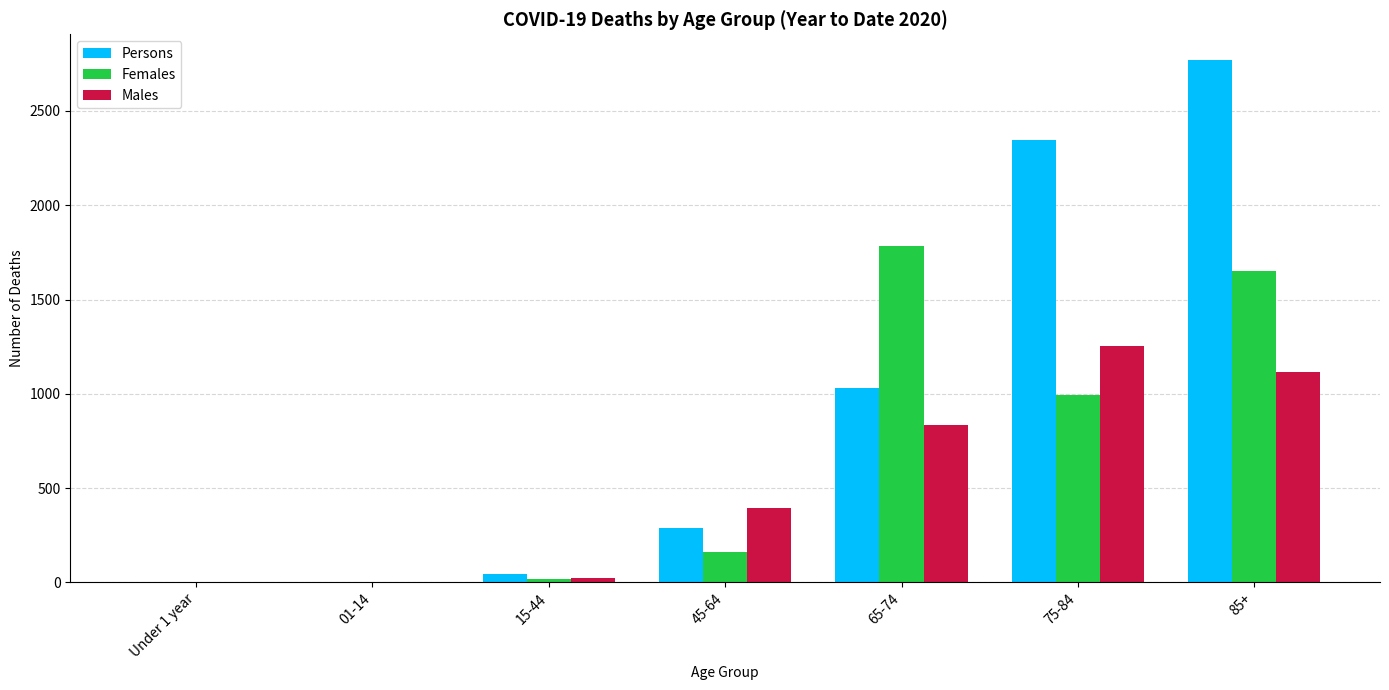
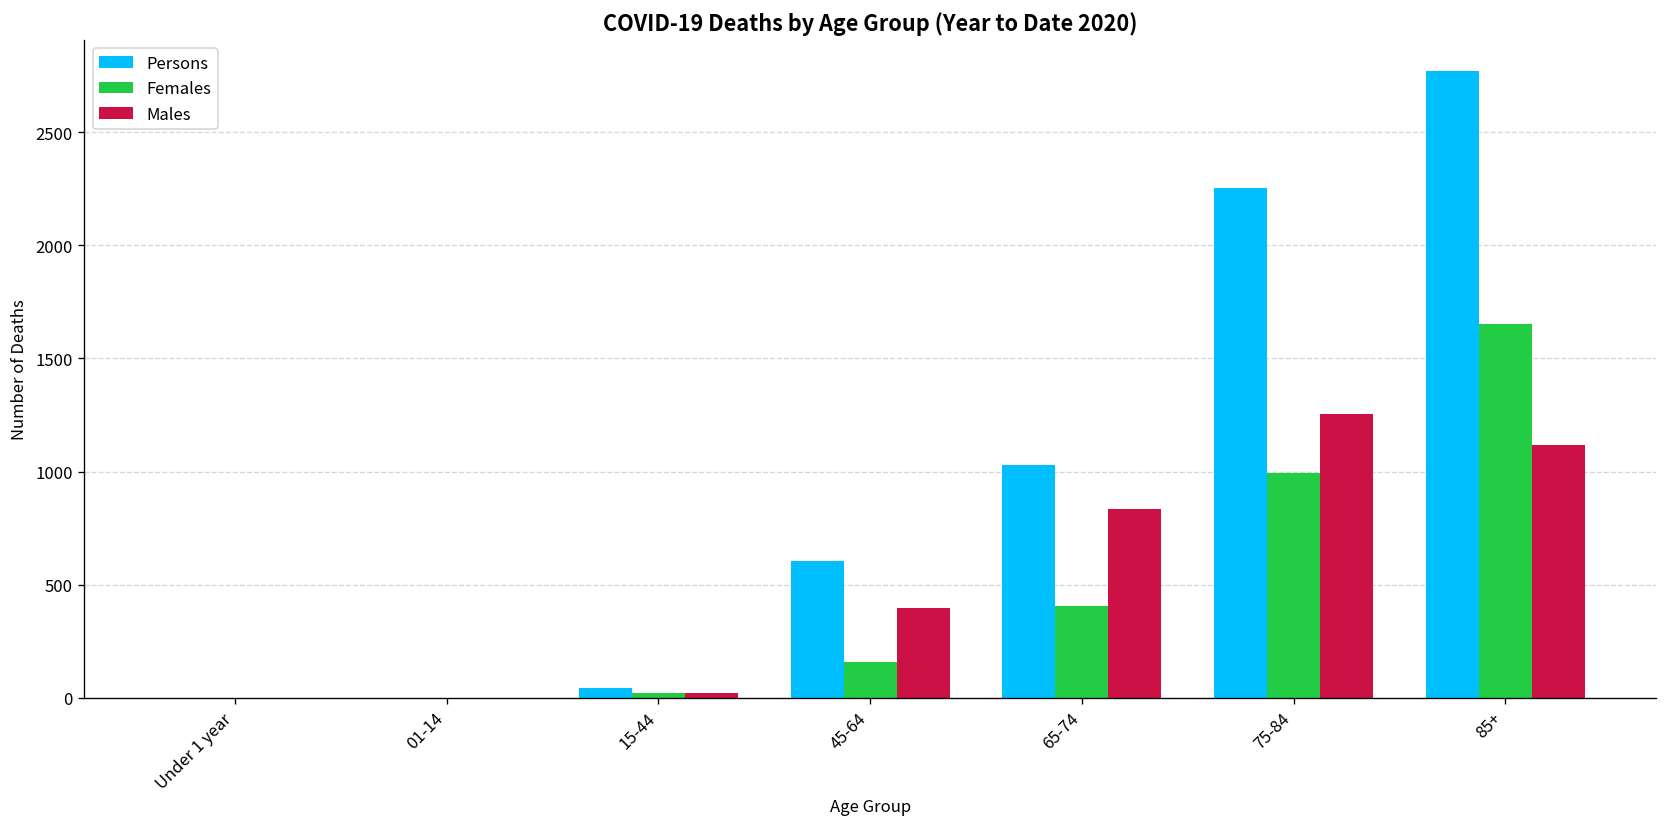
Persons, 45-64: 290 -> 610
Females, 65-74: 1790 -> 410
Persons, 75-84: 2350 -> 2250
